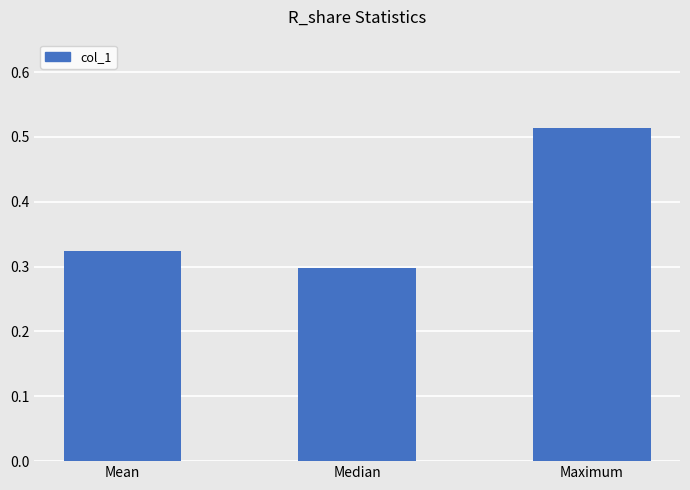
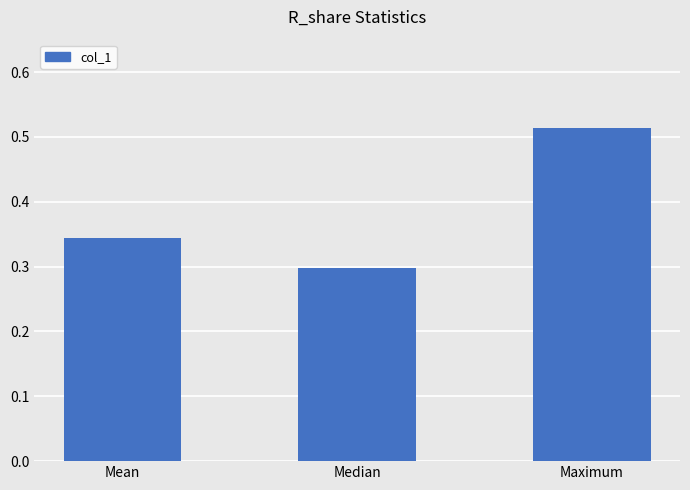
Mean: 0.32 -> 0.34
